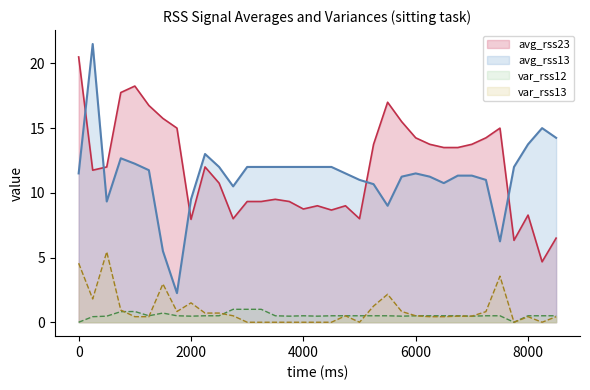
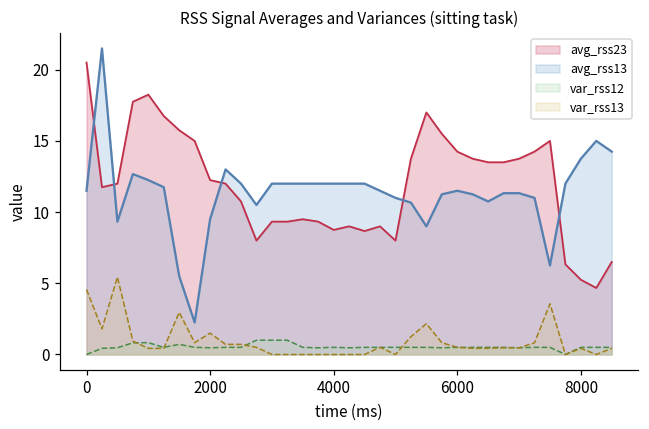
avg_rss23, 2000: 8.0 -> 12.3
avg_rss23, 8000: 8.3 -> 5.3
